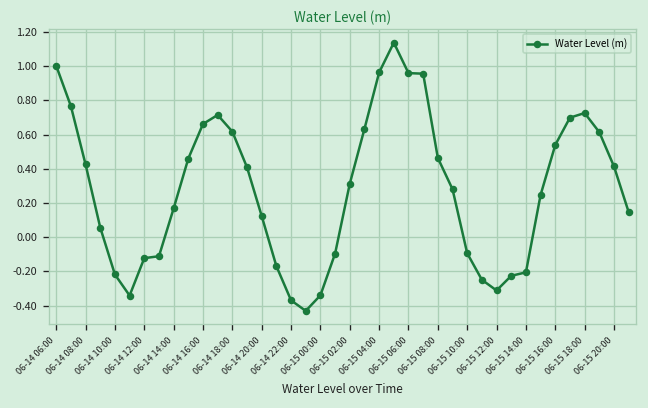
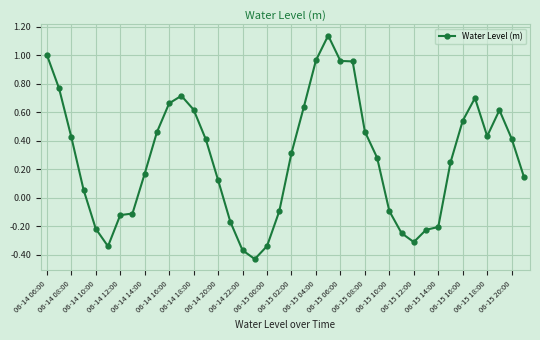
06-15 18:00: 0.73 -> 0.43
